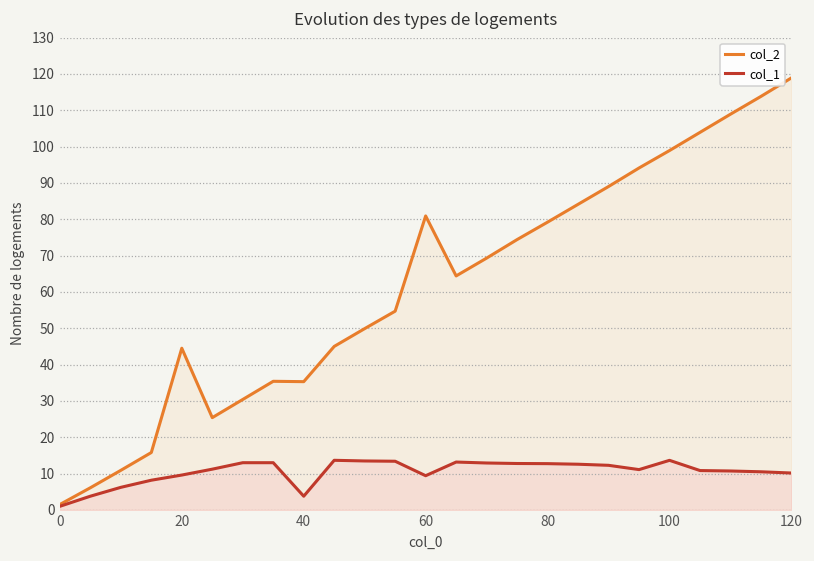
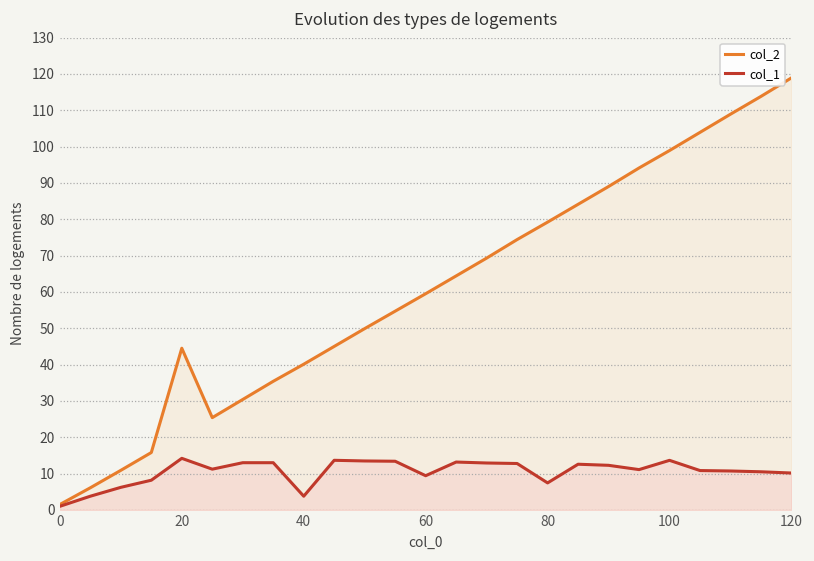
col_1, 20: 10 -> 14
col_2, 40: 35 -> 40
col_2, 60: 81 -> 60
col_1, 80: 13 -> 7
